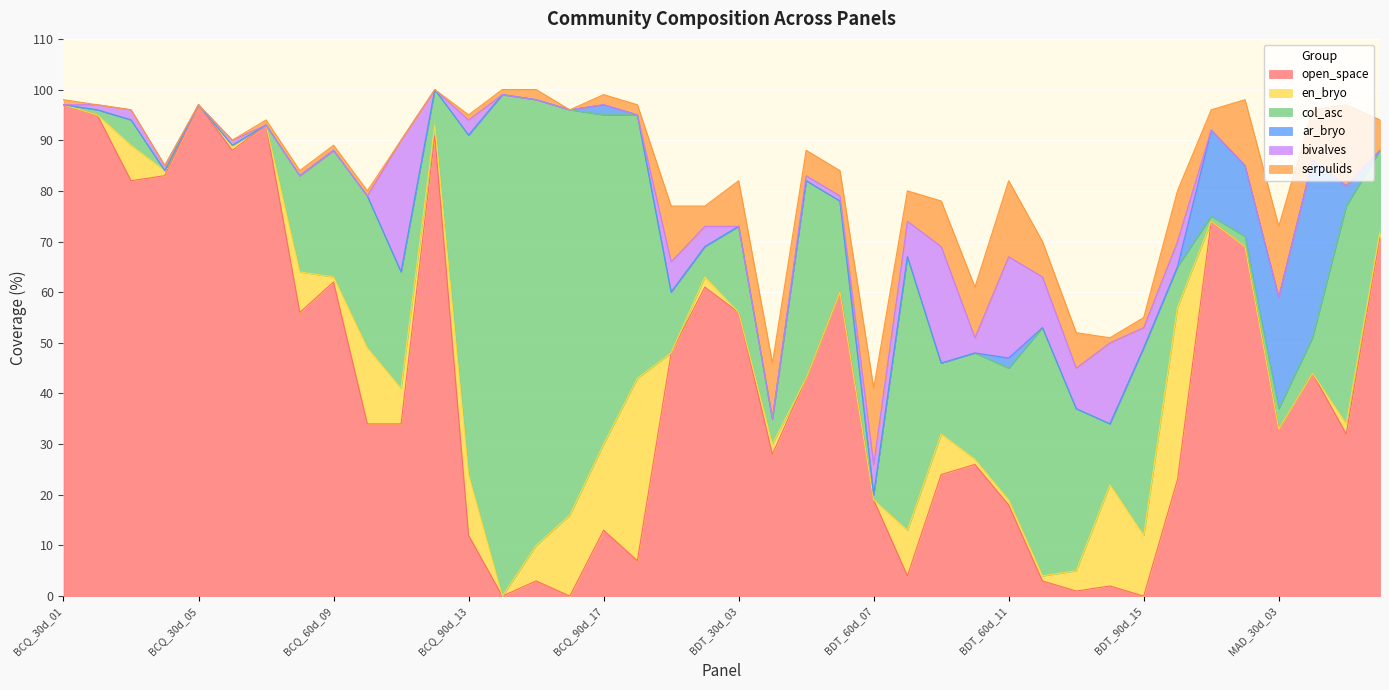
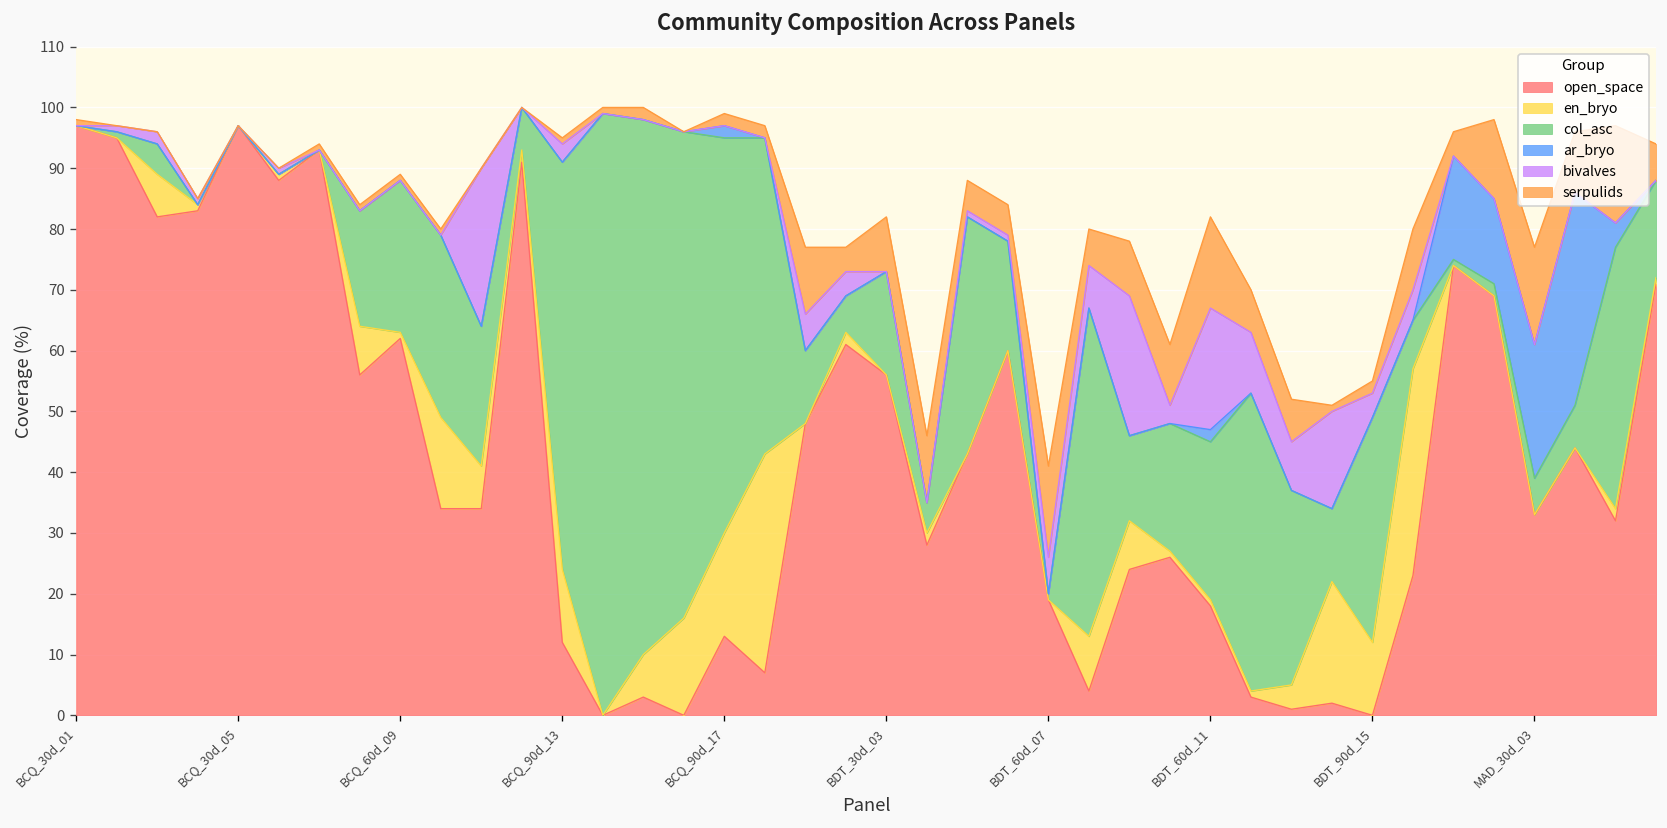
col_asc, MAD_30d_03: 4 -> 6
serpulids, MAD_30d_03: 14 -> 16
